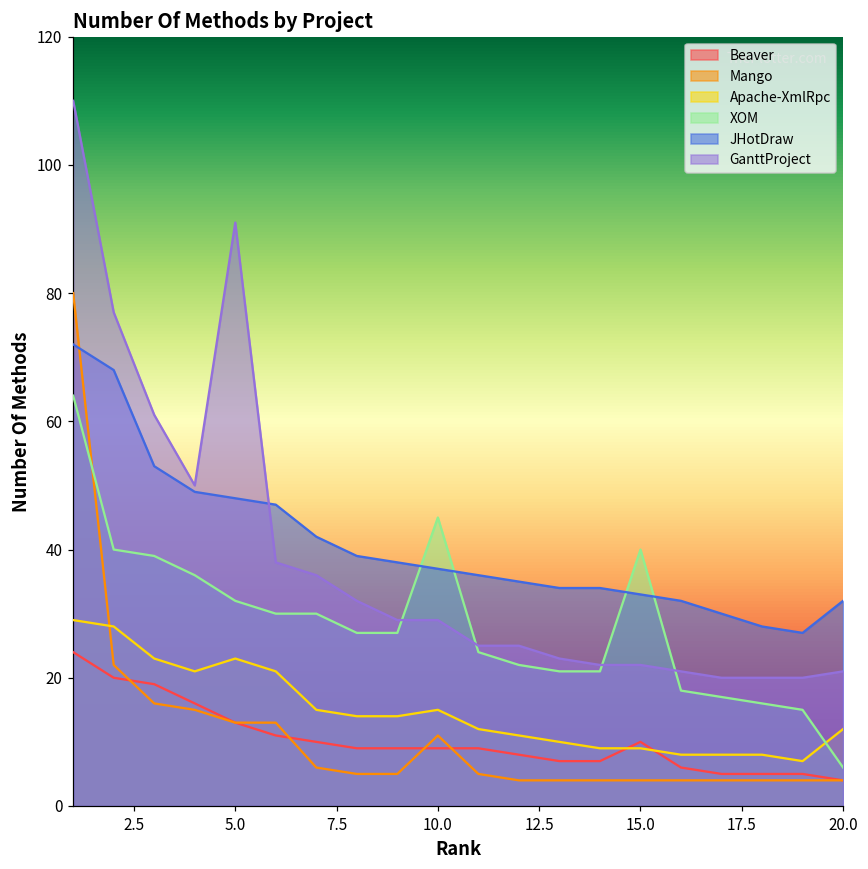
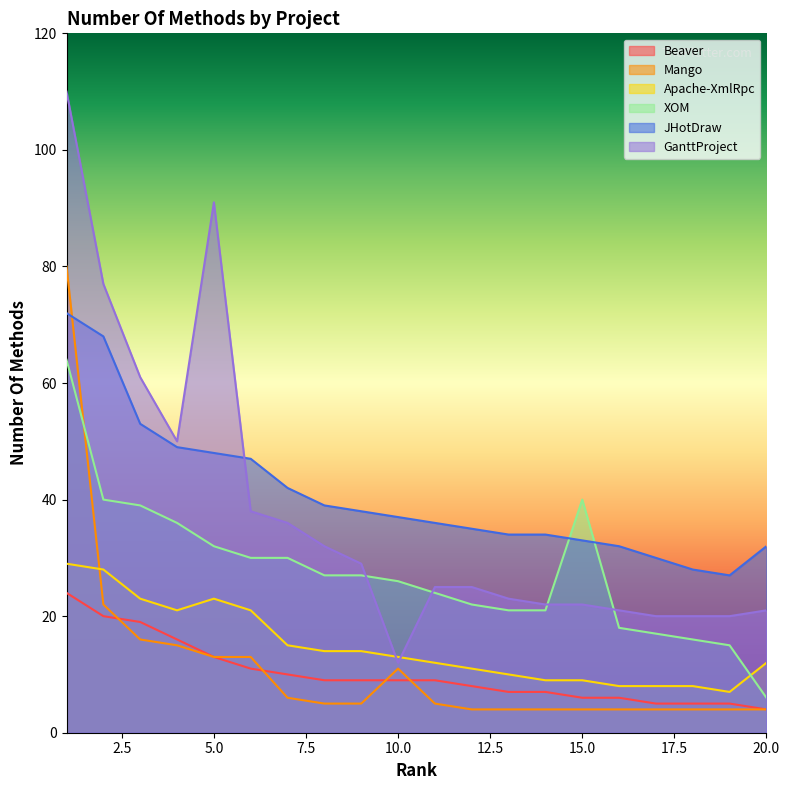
Apache-XmlRpc, 10.0: 15 -> 13
XOM, 10.0: 45 -> 26
GanttProject, 10.0: 29 -> 12
Beaver, 15.0: 10 -> 6
